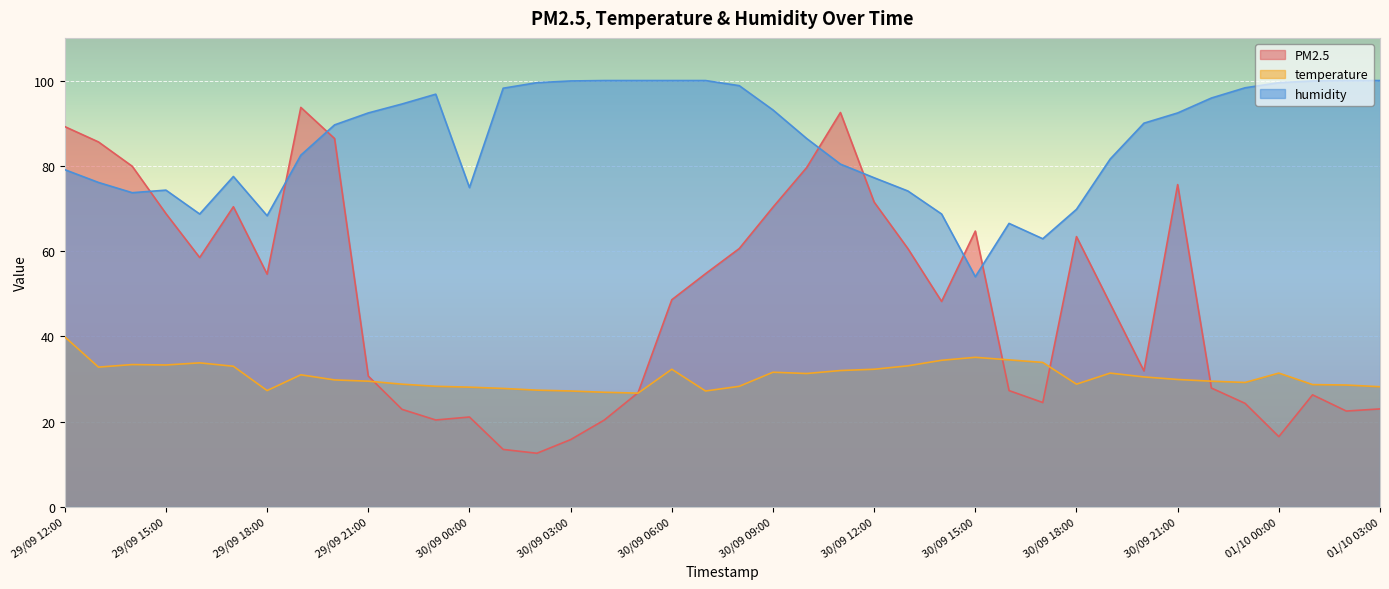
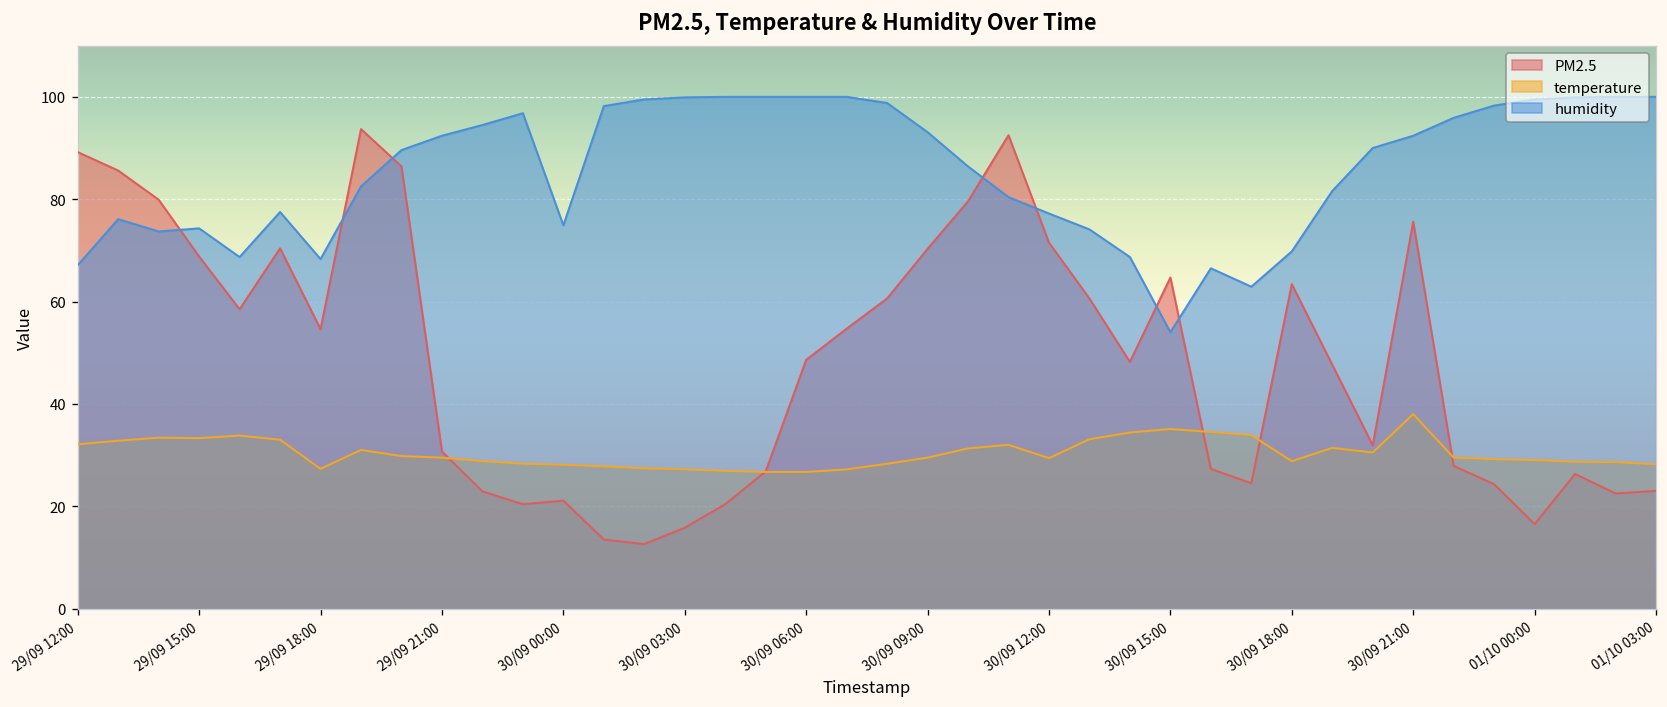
temperature, 29/09 12:00: 40 -> 32
humidity, 29/09 12:00: 79 -> 67
temperature, 30/09 06:00: 32 -> 27
temperature, 30/09 09:00: 32 -> 30
temperature, 30/09 12:00: 32 -> 29
temperature, 30/09 21:00: 30 -> 38
temperature, 01/10 00:00: 31 -> 29
